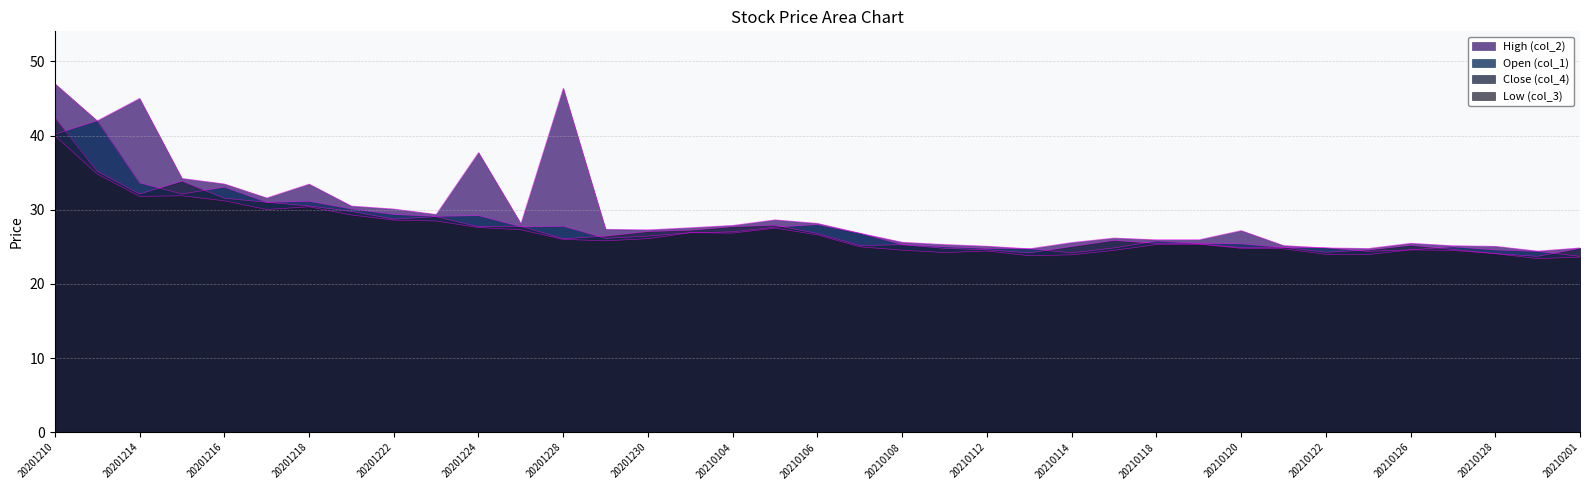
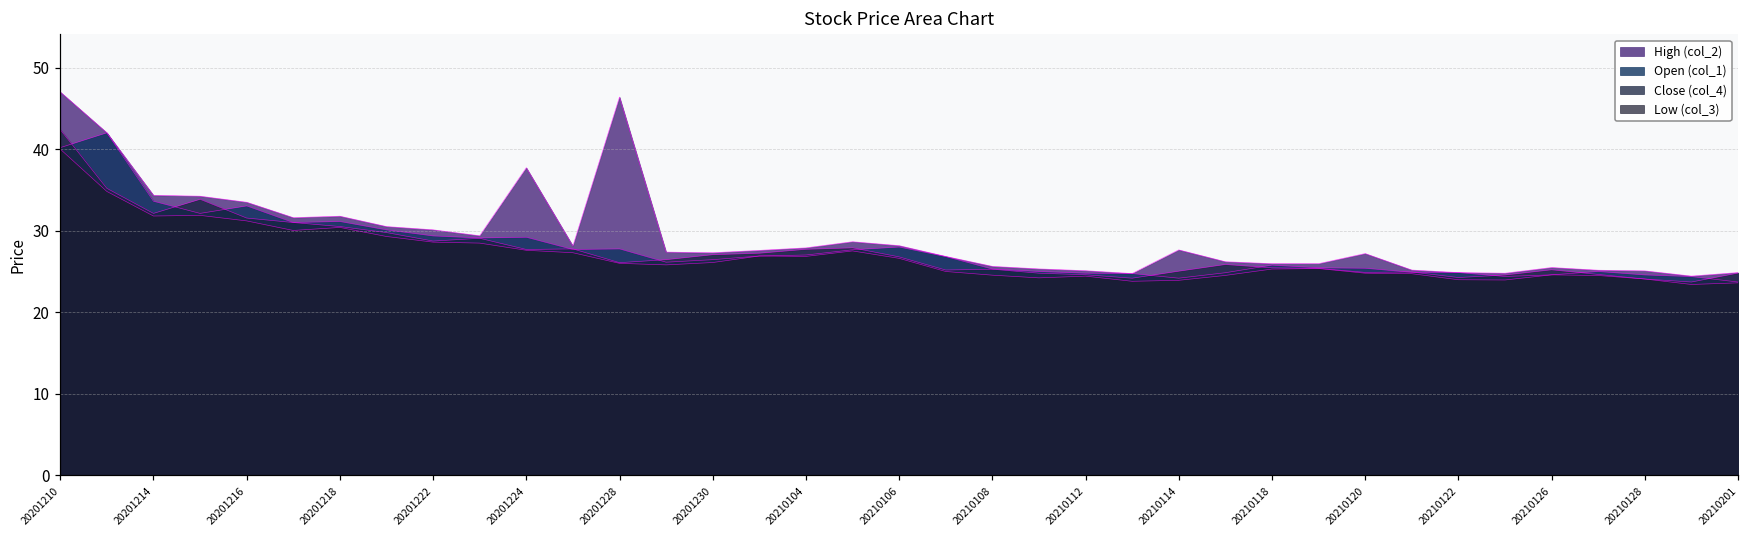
High (col_2), 20201214: 45 -> 34
High (col_2), 20201218: 33 -> 32
High (col_2), 20210114: 26 -> 28
